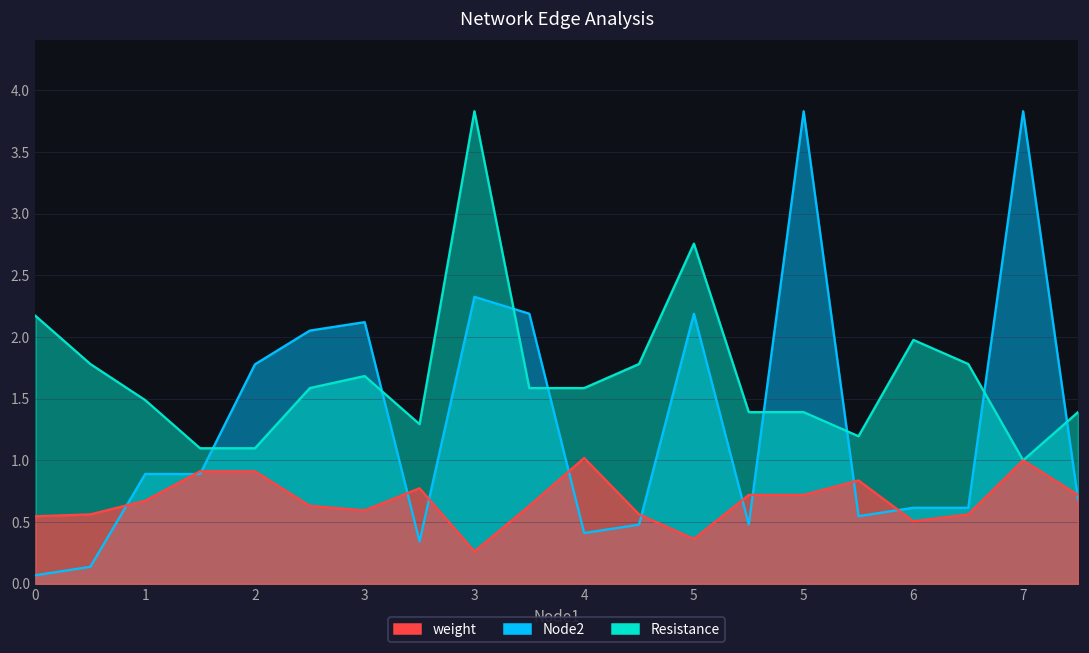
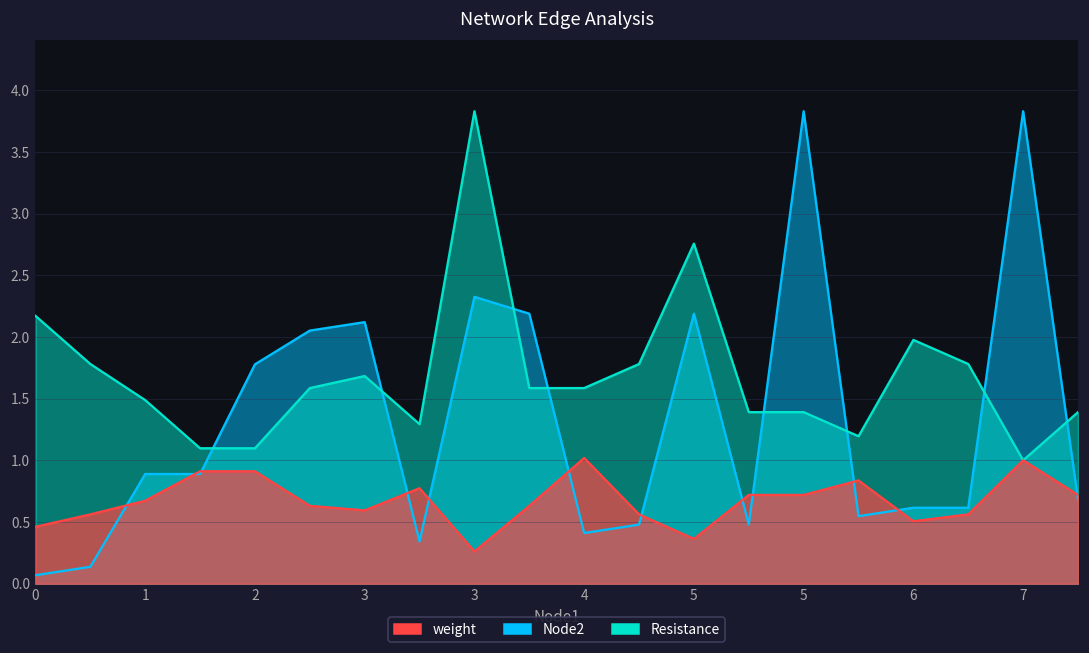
weight, 0: 0.55 -> 0.46
